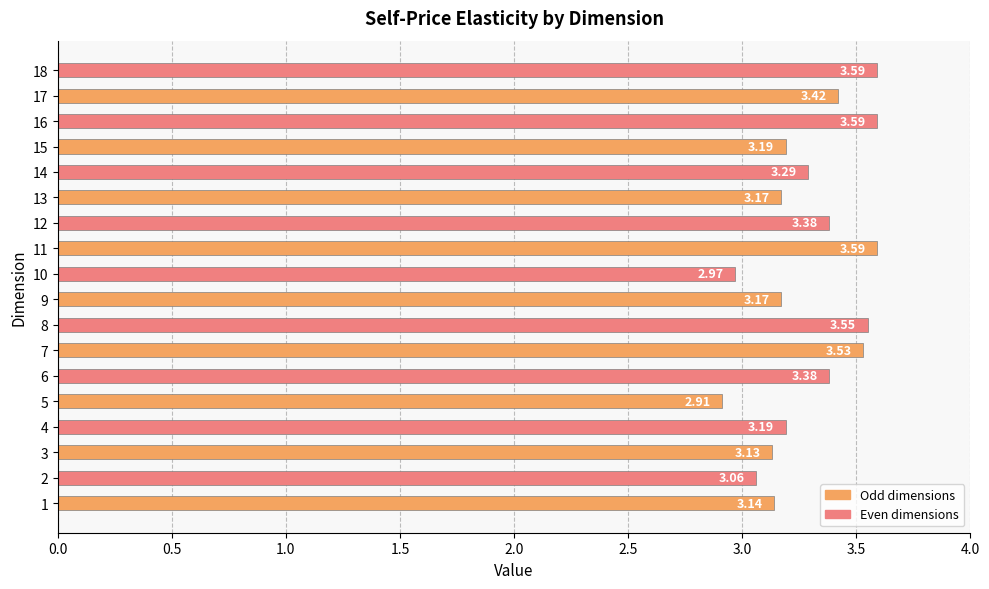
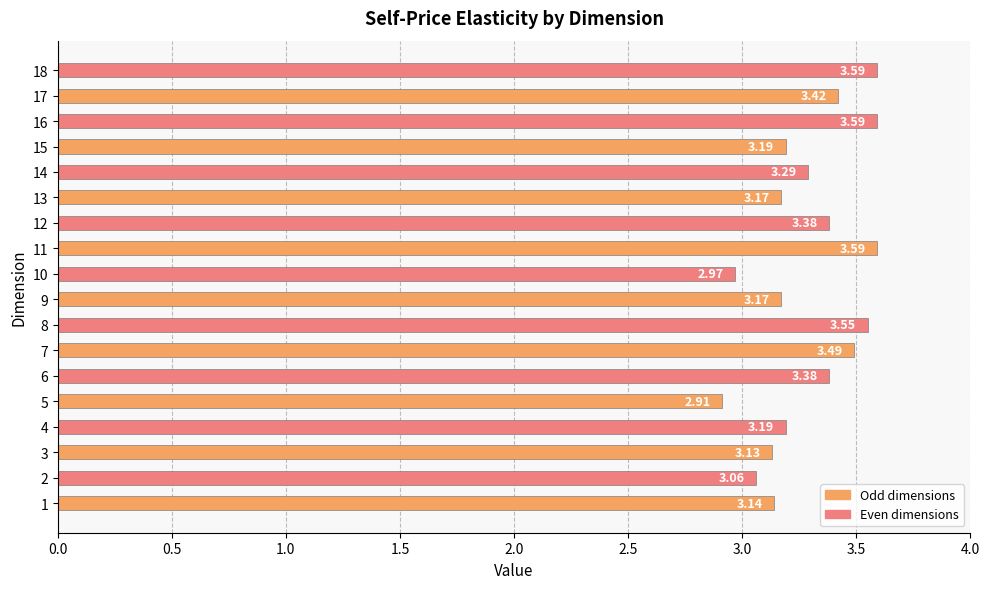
7: 3.53 -> 3.49
